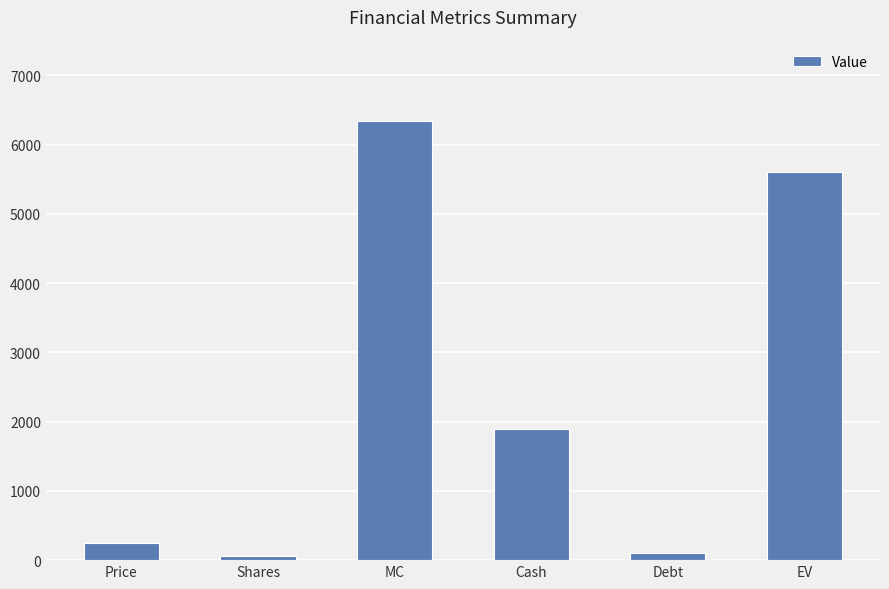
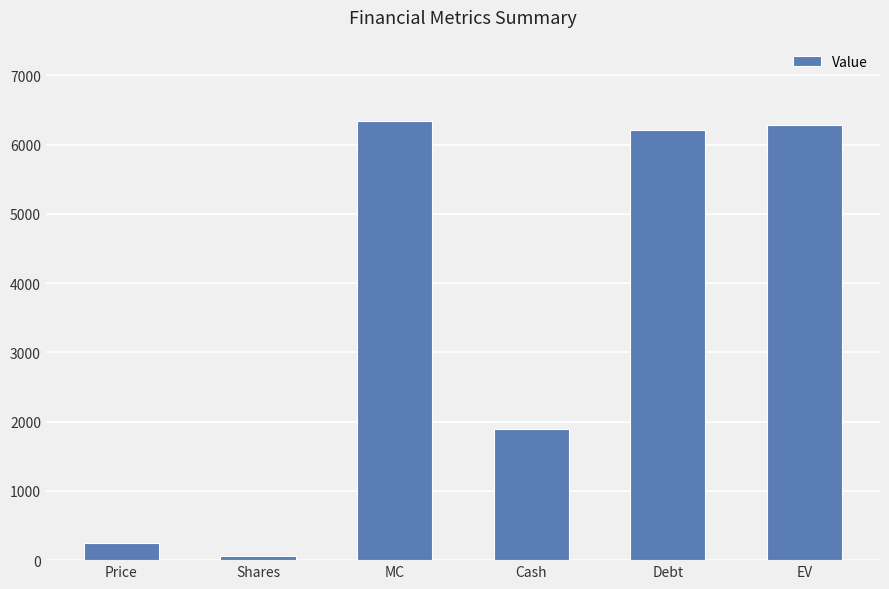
Debt: 100 -> 6200
EV: 5600 -> 6300
